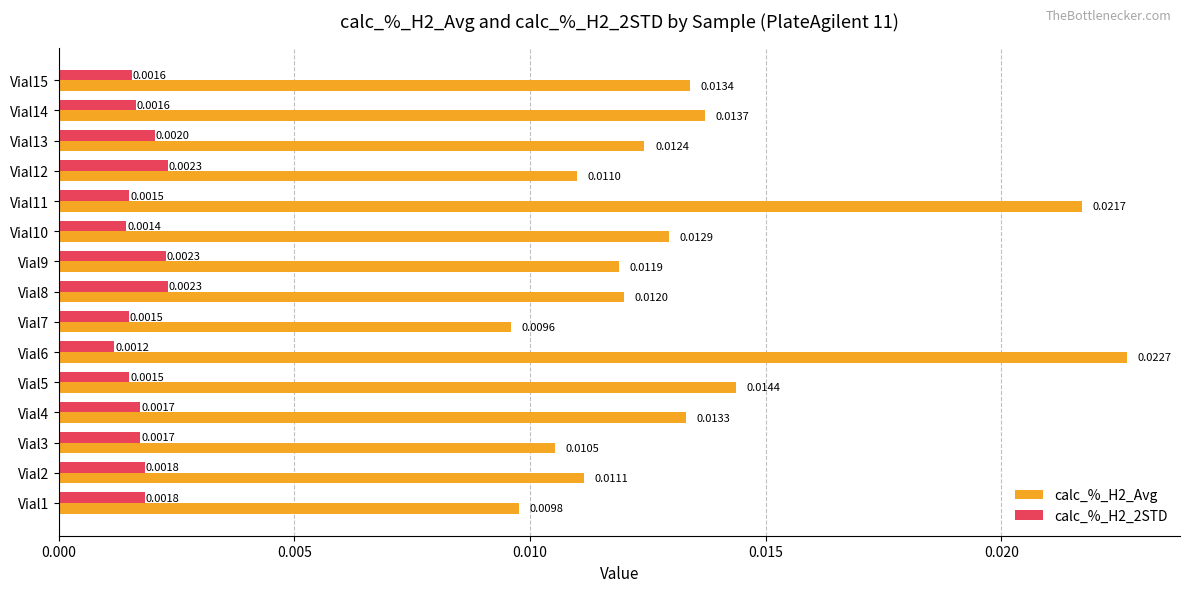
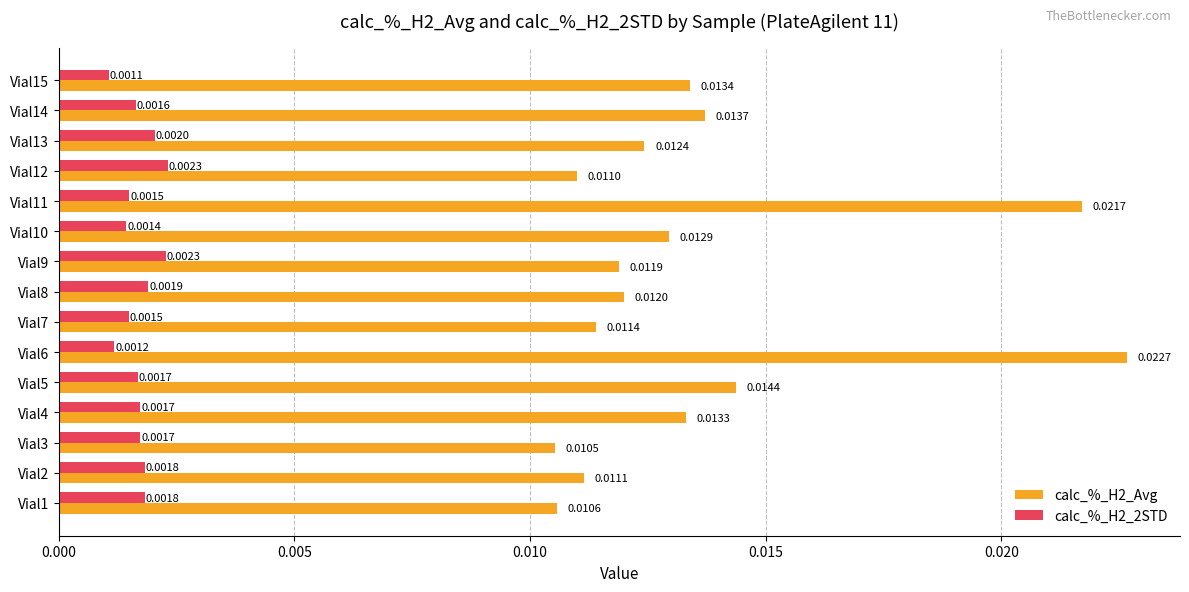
calc_%_H2_2STD, Vial15: 0.0016 -> 0.0011
calc_%_H2_2STD, Vial8: 0.0023 -> 0.0019
calc_%_H2_Avg, Vial7: 0.0096 -> 0.0114
calc_%_H2_2STD, Vial5: 0.0015 -> 0.0017
calc_%_H2_Avg, Vial1: 0.0098 -> 0.0106
